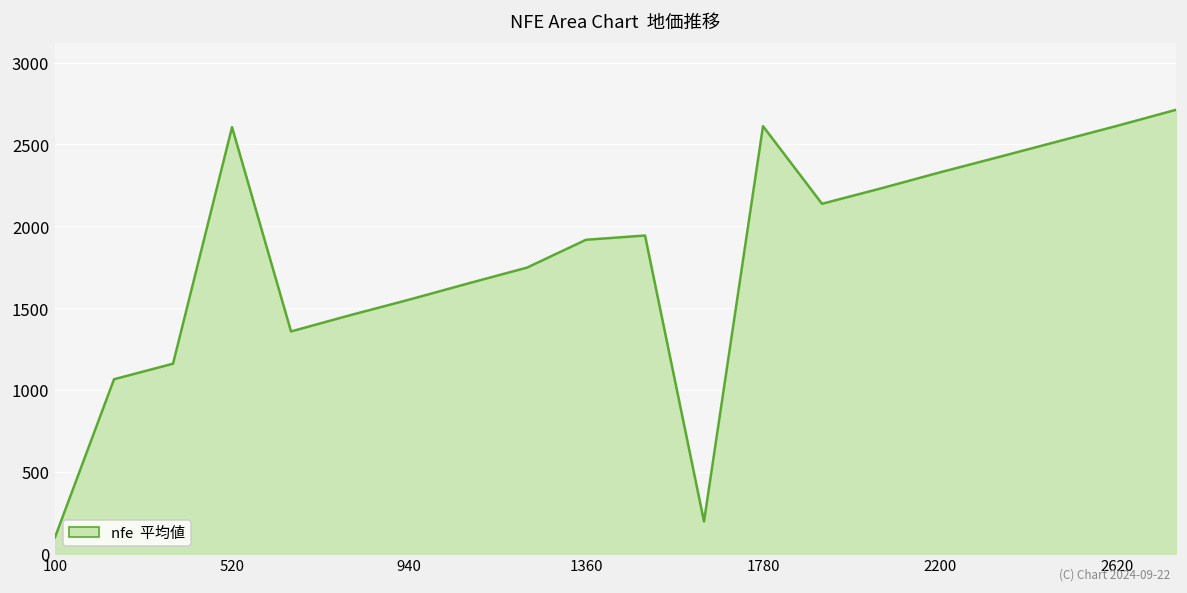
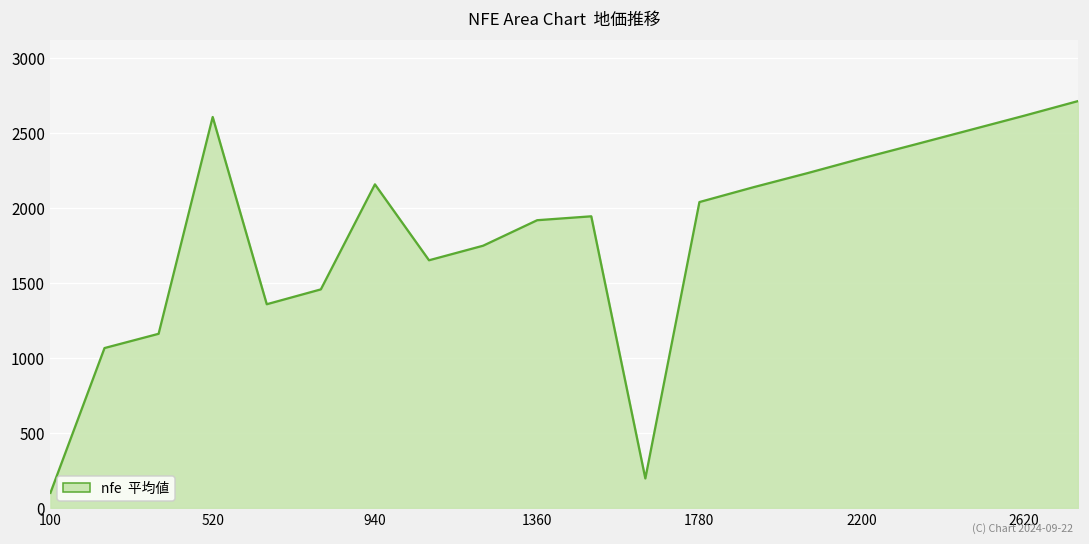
940: 1550 -> 2160
1780: 2610 -> 2040
